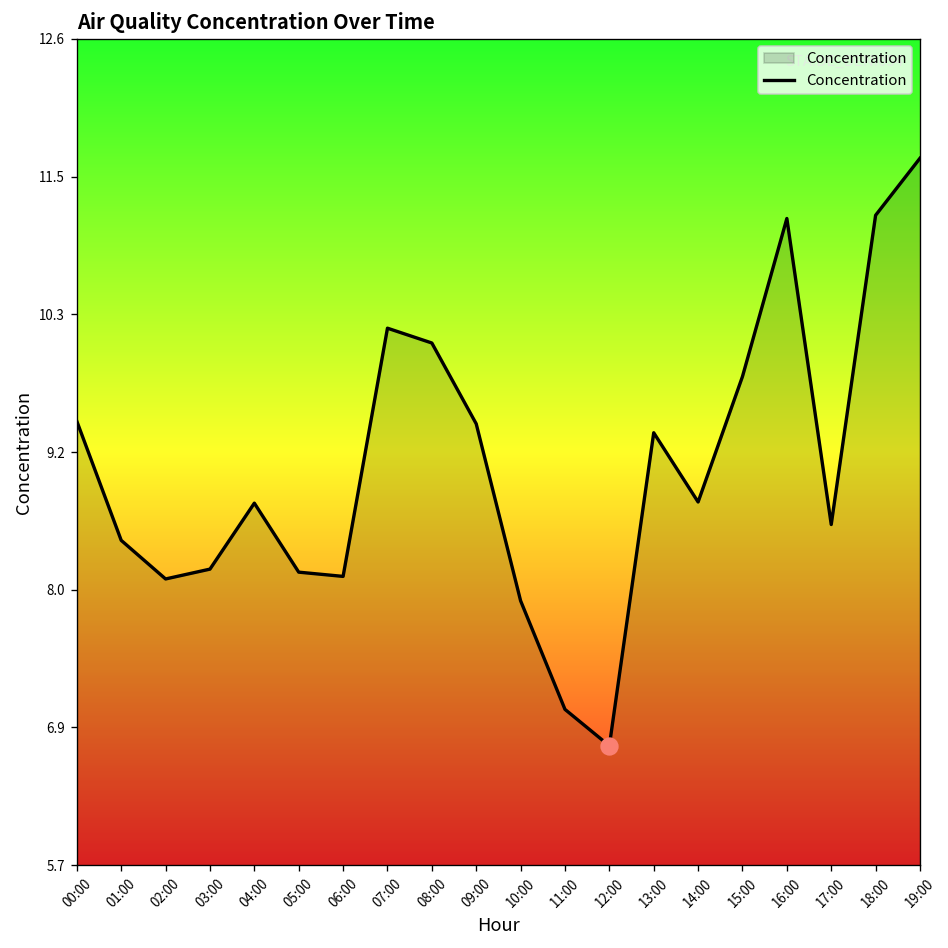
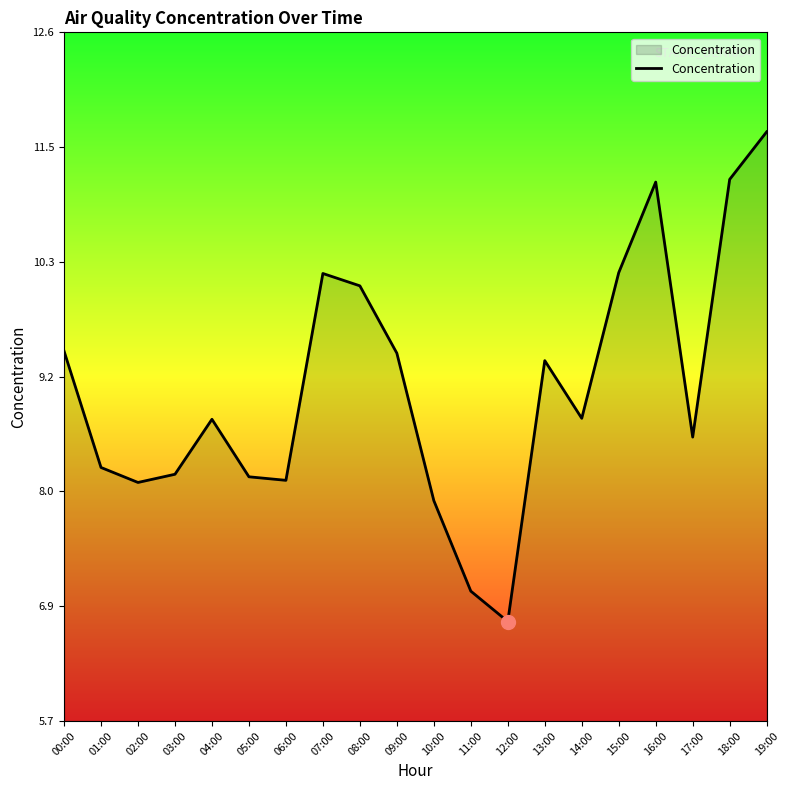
Concentration, 01:00: 8.4 -> 8.3
Concentration, 15:00: 9.8 -> 10.2
